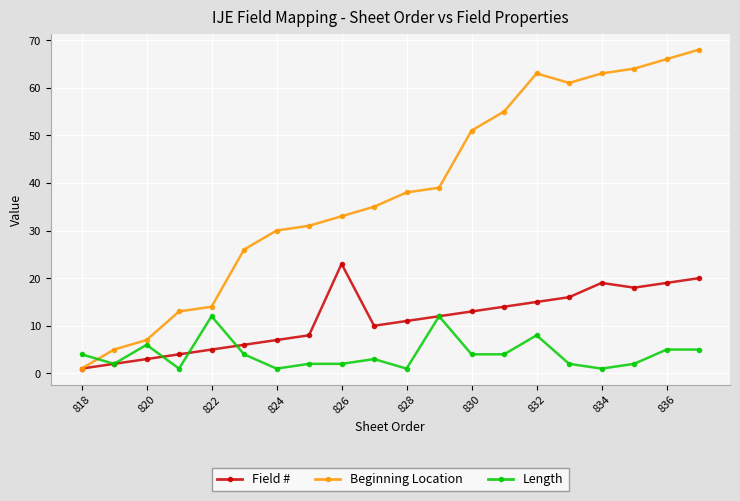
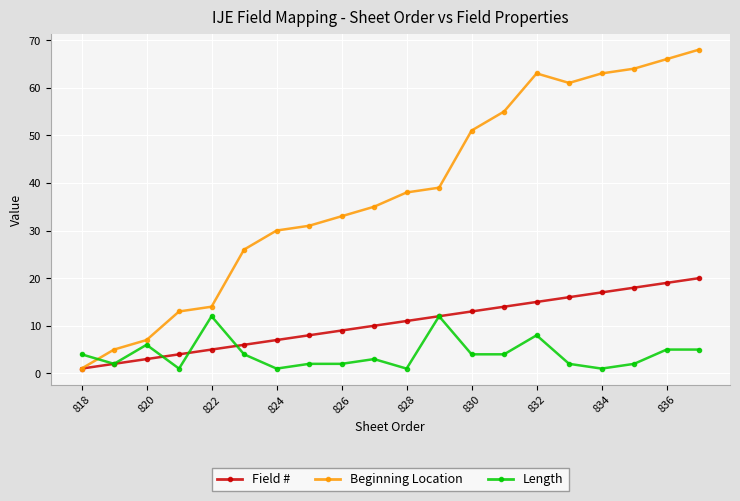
Field #, 826: 23 -> 9
Field #, 834: 19 -> 17
